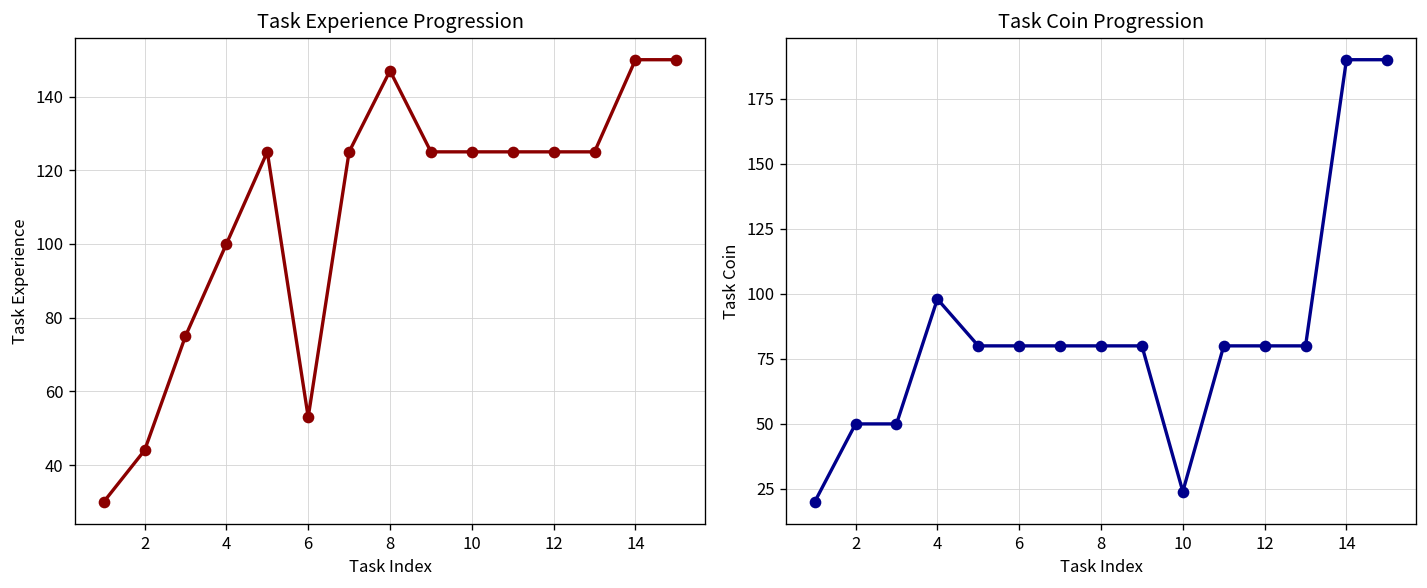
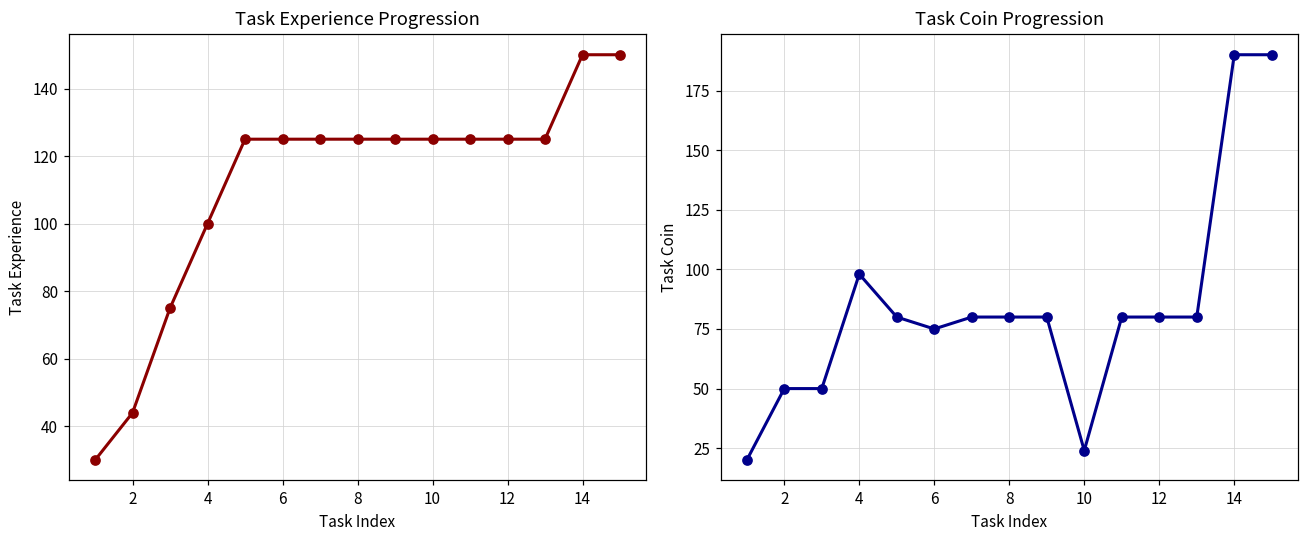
Task Experience Progression, 6: 53 -> 125
Task Experience Progression, 8: 147 -> 125
Task Coin Progression, 6: 80 -> 75
